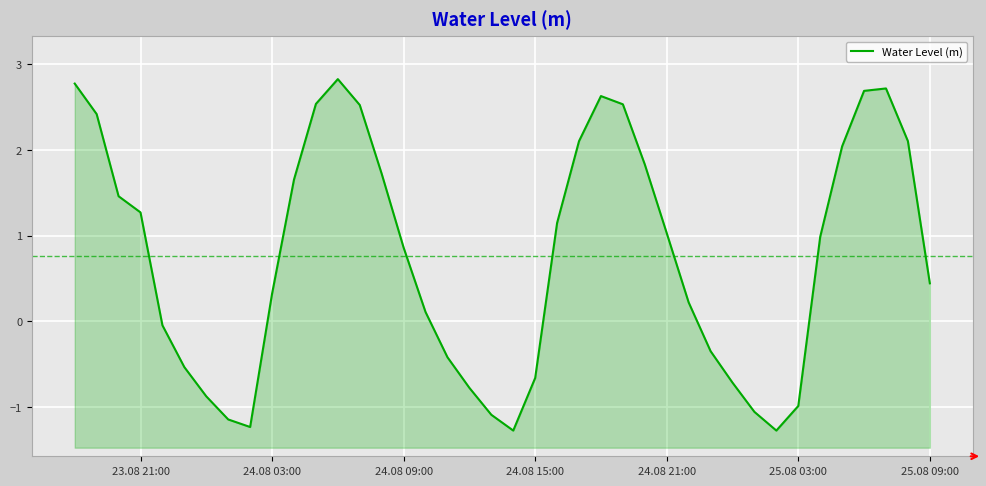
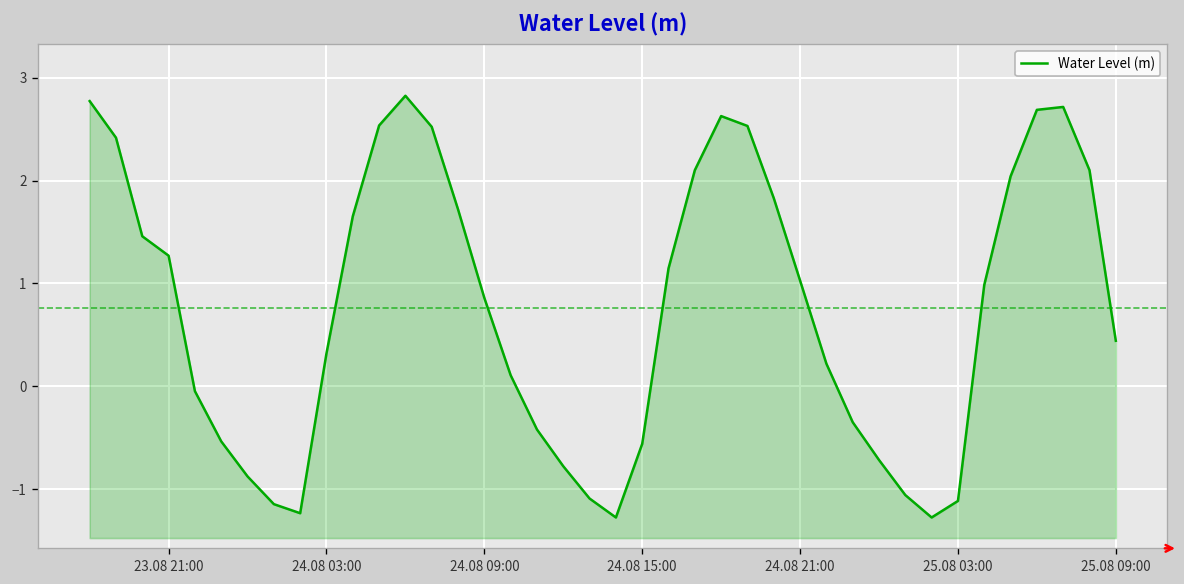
24.08 15:00: -0.7 -> -0.6
25.08 03:00: -1.0 -> -1.1
